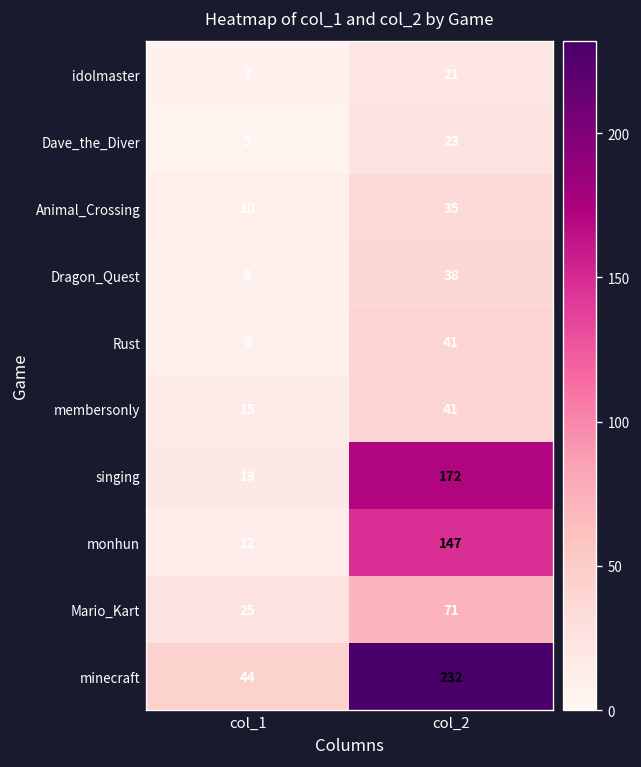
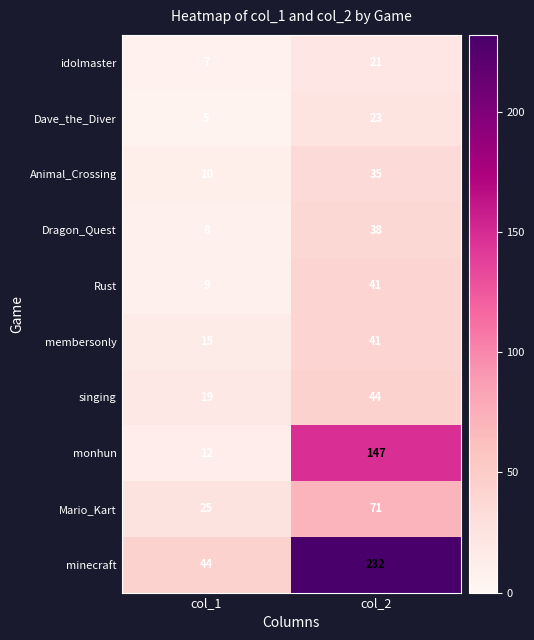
singing, col_2: 172 -> 44
